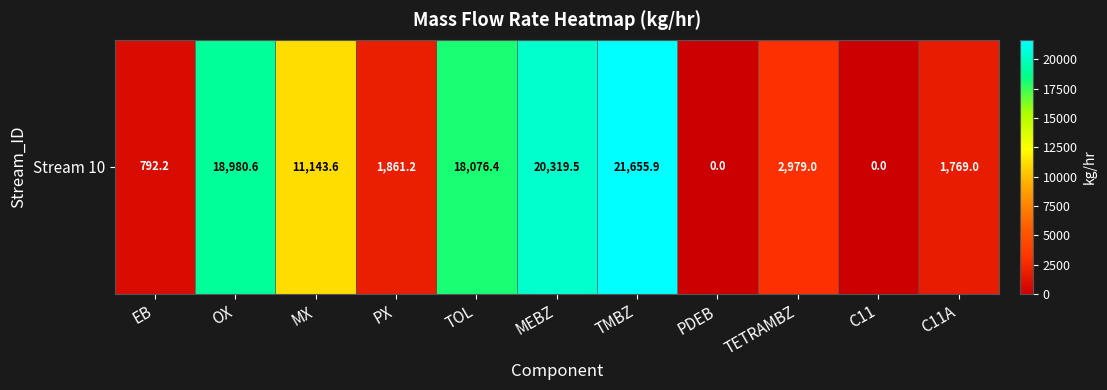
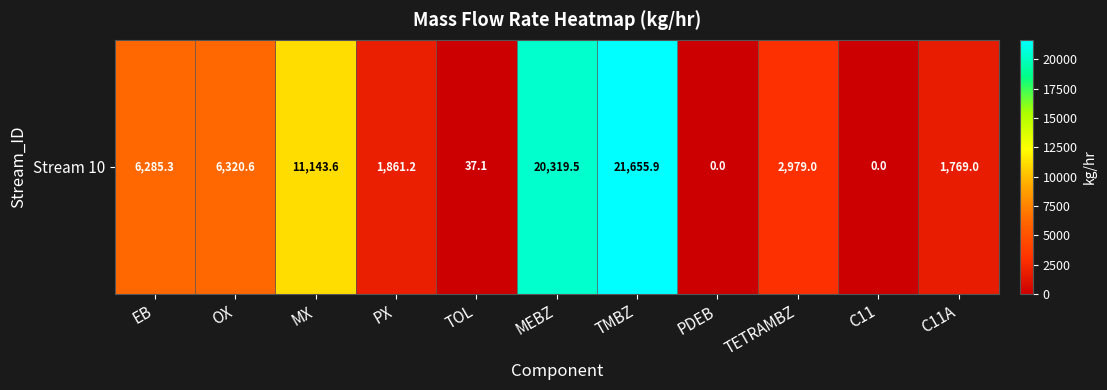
Stream 10, EB: 792.2 -> 6,285.3
Stream 10, OX: 18,980.6 -> 6,320.6
Stream 10, TOL: 18,076.4 -> 37.1
